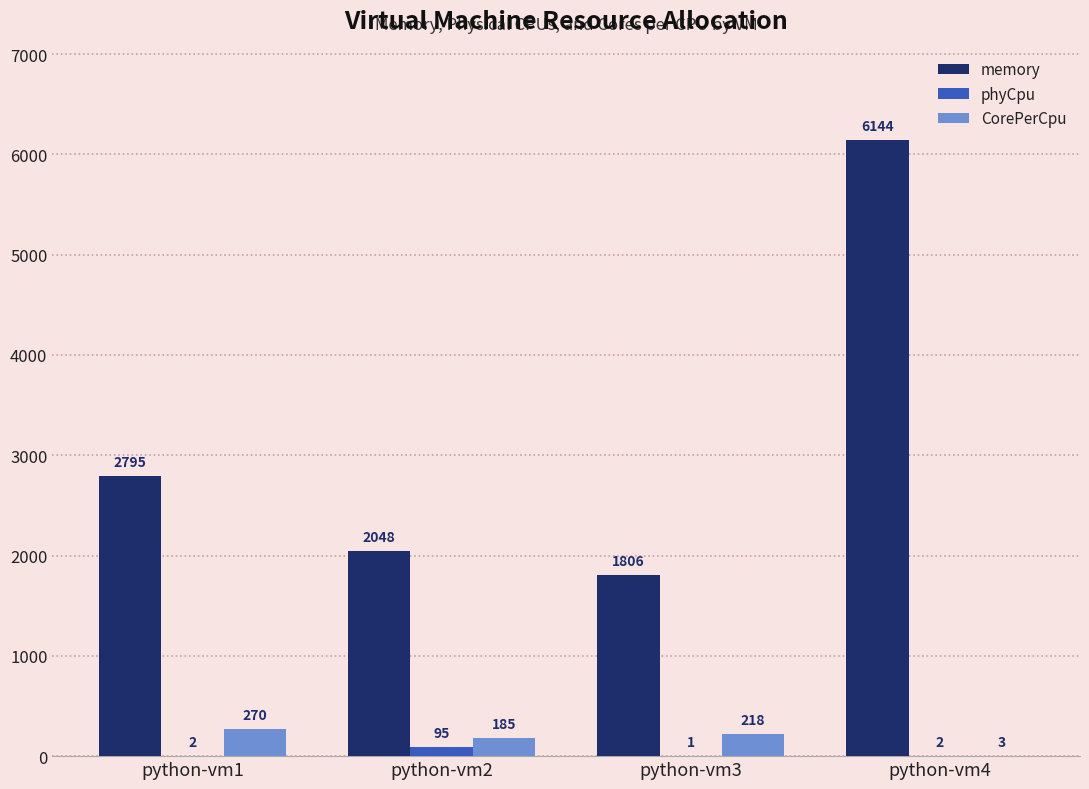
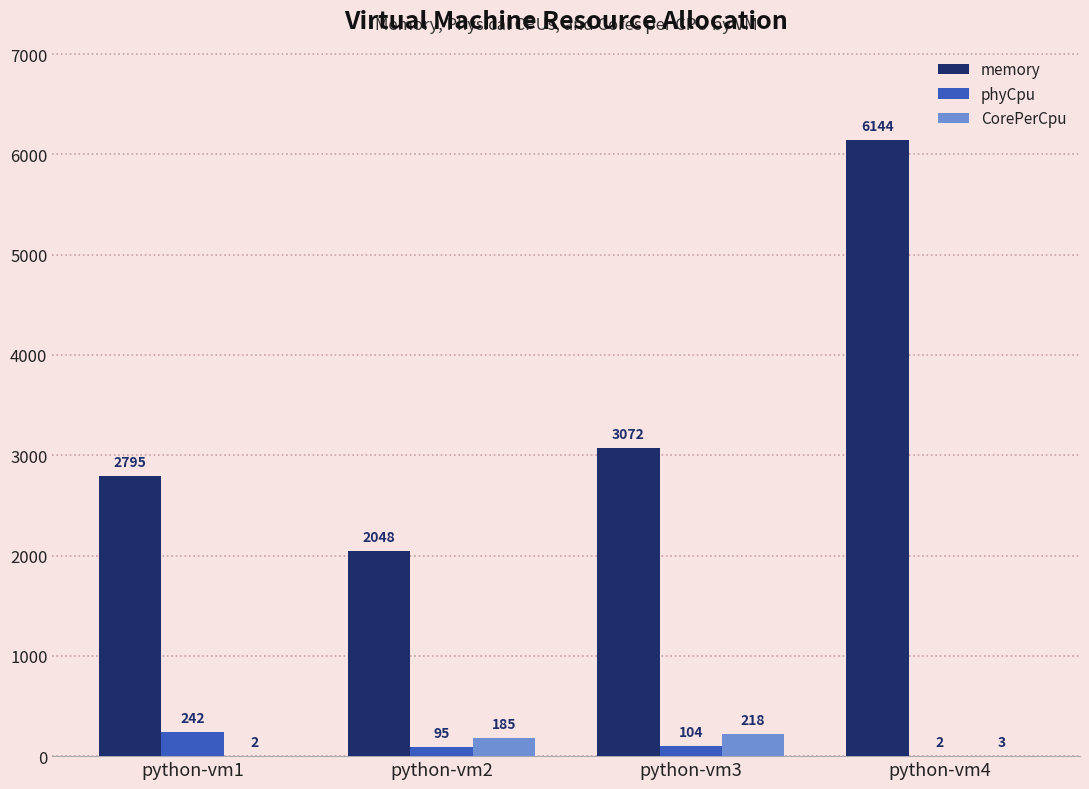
phyCpu, python-vm1: 2 -> 242
CorePerCpu, python-vm1: 270 -> 2
memory, python-vm3: 1806 -> 3072
phyCpu, python-vm3: 1 -> 104
